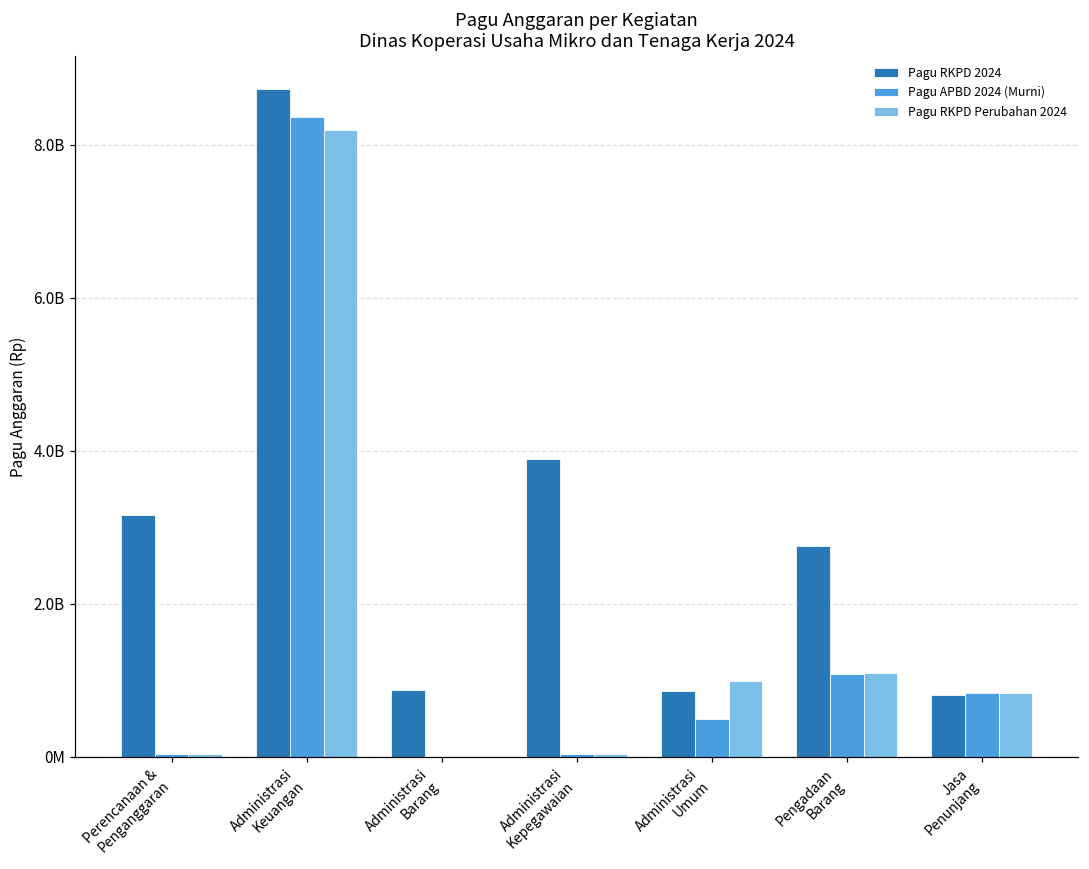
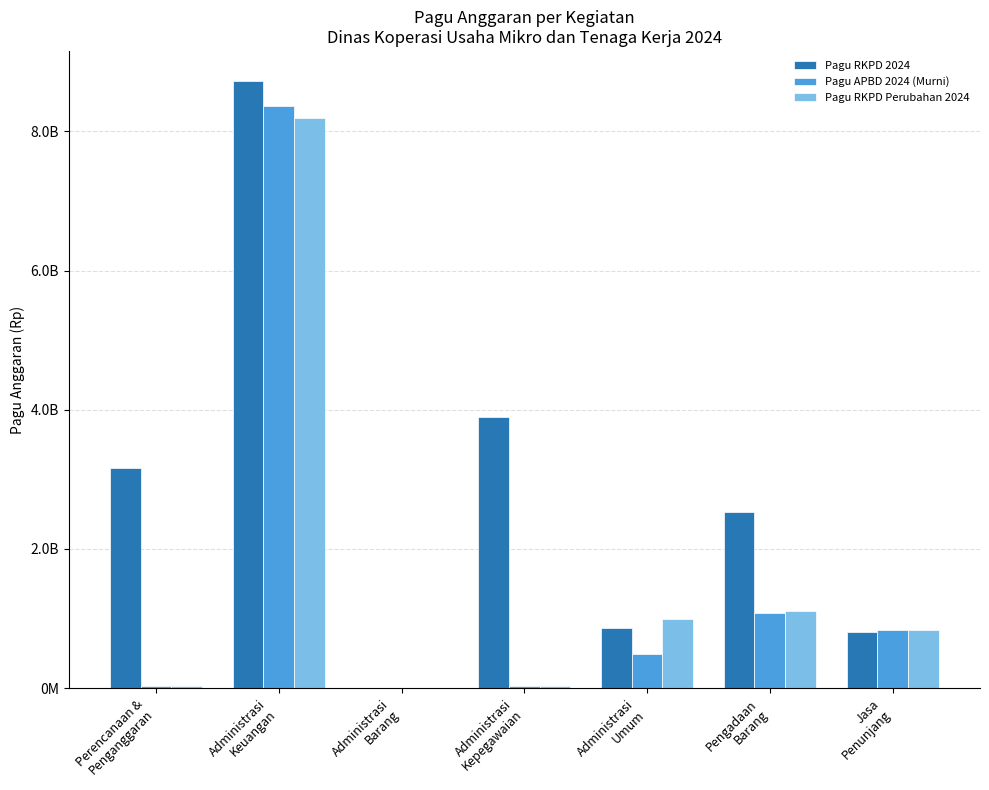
Pagu RKPD 2024, Administrasi Barang: 900000000 -> 0
Pagu RKPD 2024, Pengadaan Barang: 2800000000 -> 2500000000
